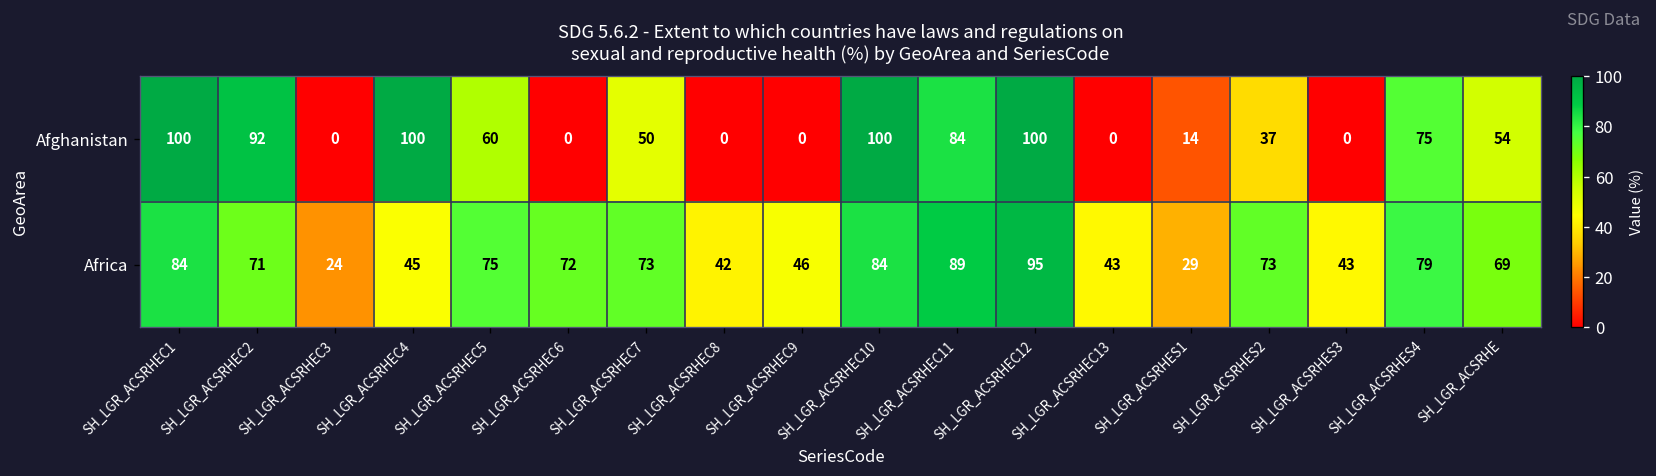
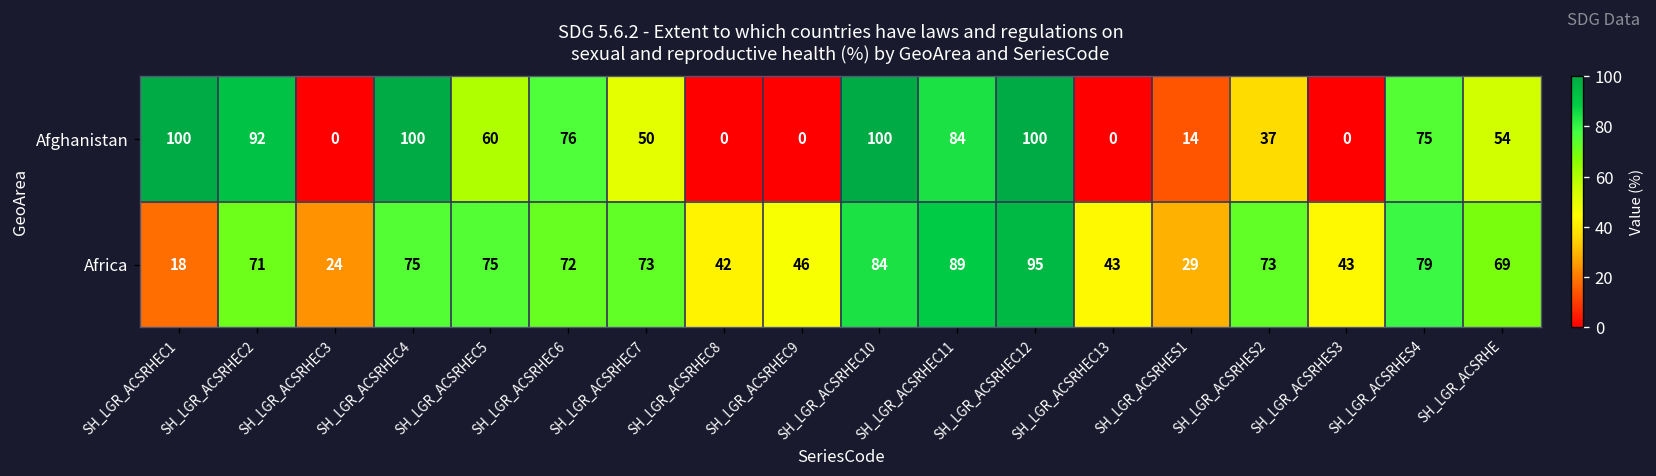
Afghanistan, SH_LGR_ACSRHEC6: 0 -> 76
Africa, SH_LGR_ACSRHEC1: 84 -> 18
Africa, SH_LGR_ACSRHEC4: 45 -> 75
